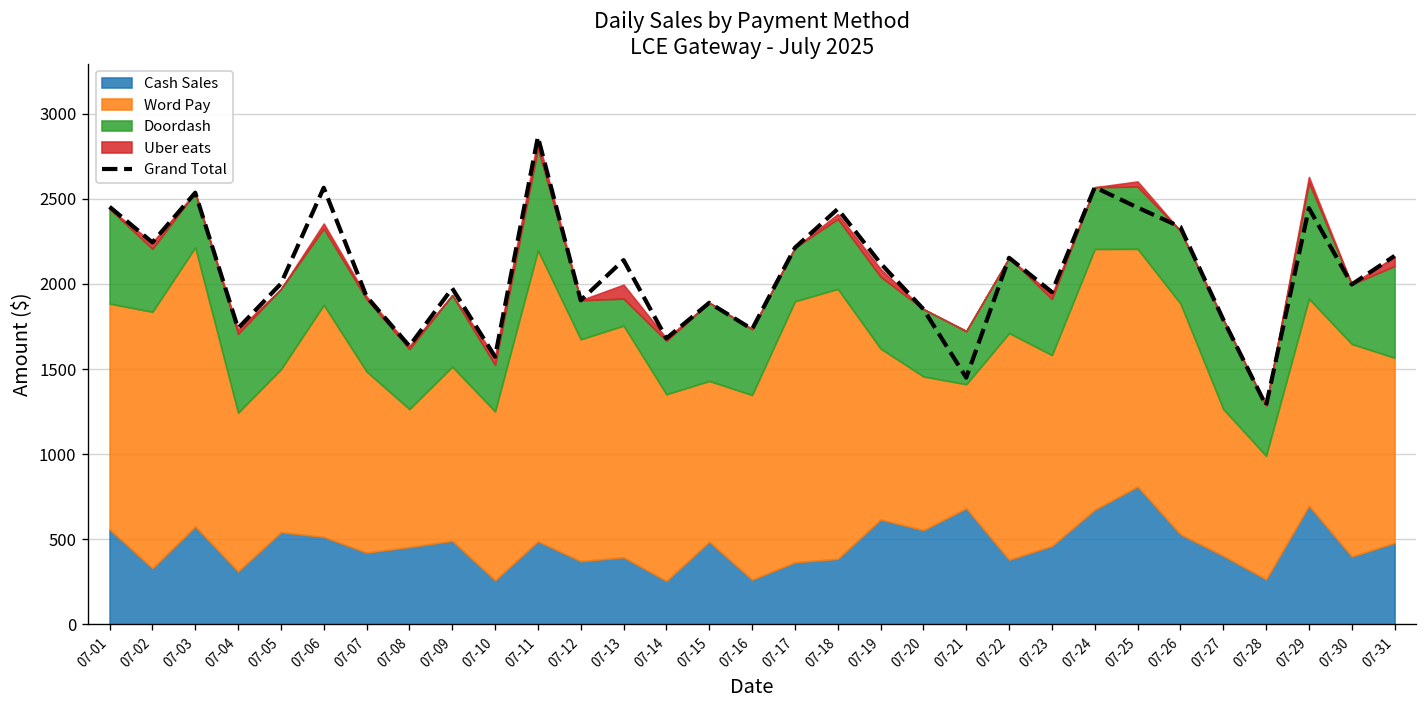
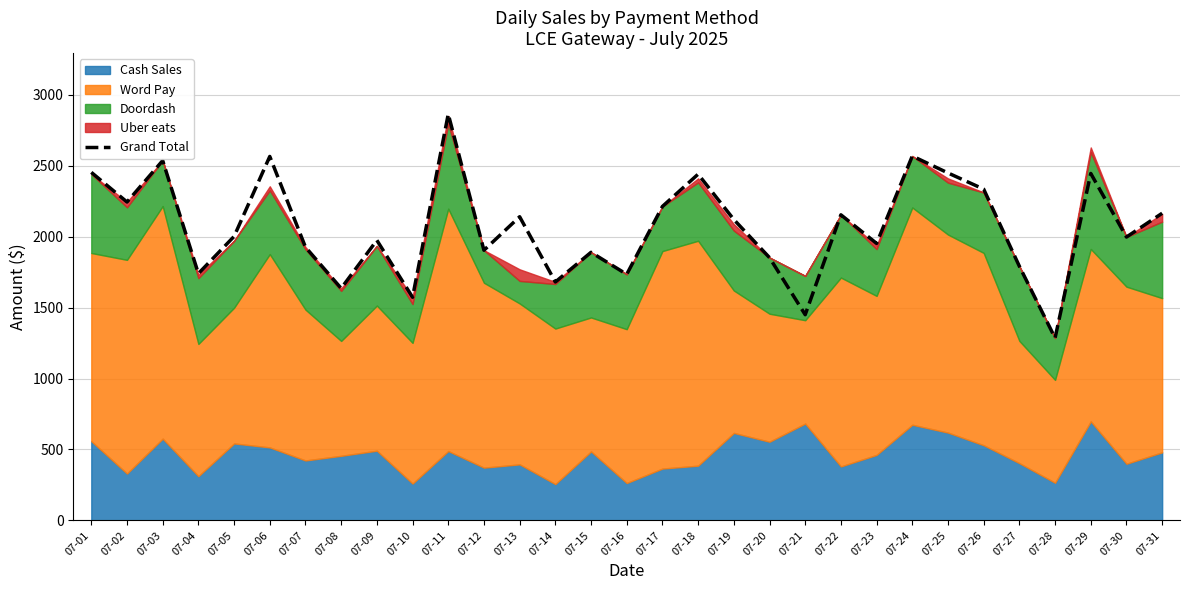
Word Pay, 07-13: 1360 -> 1130
Cash Sales, 07-25: 810 -> 620
